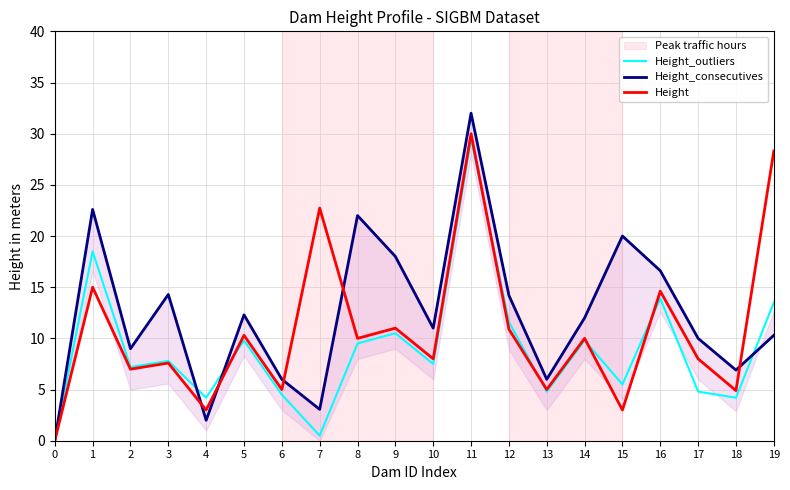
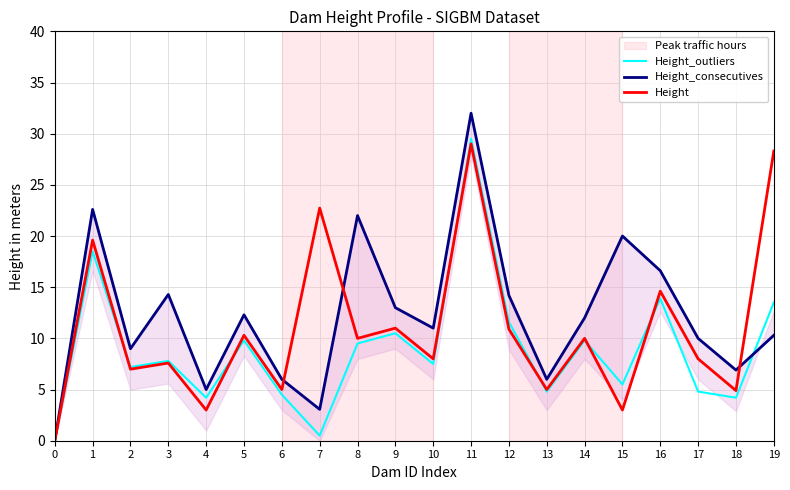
Height, 1: 15.0 -> 19.6
Height_consecutives, 4: 2 -> 5
Height_consecutives, 9: 18 -> 13
Height, 11: 30 -> 29
